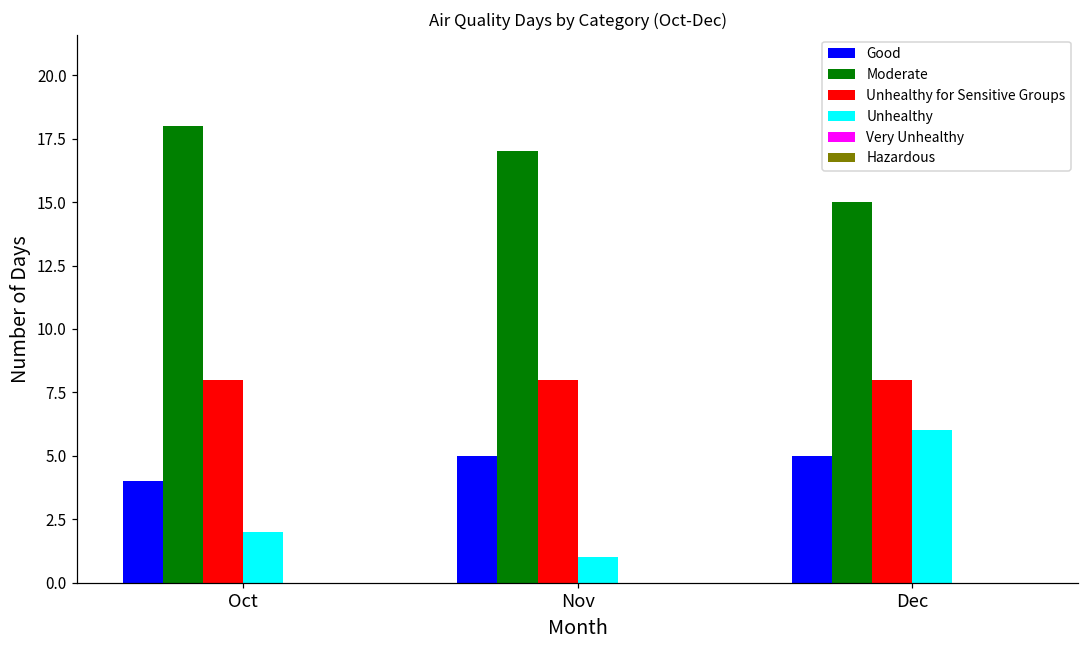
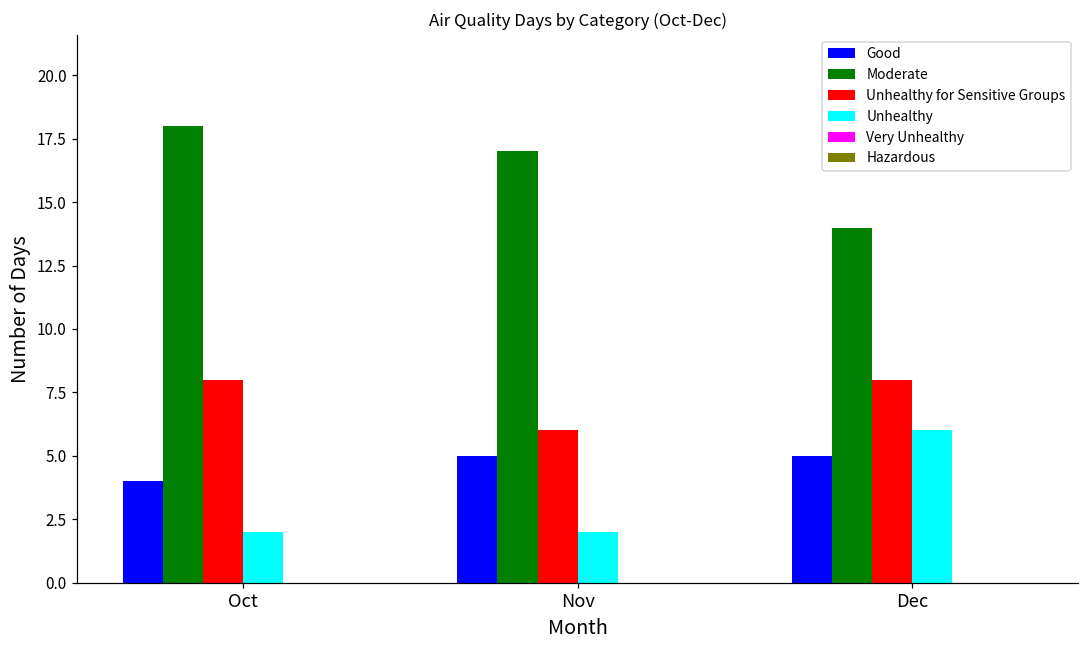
Unhealthy for Sensitive Groups, Nov: 8 -> 6
Unhealthy, Nov: 1 -> 2
Moderate, Dec: 15 -> 14
